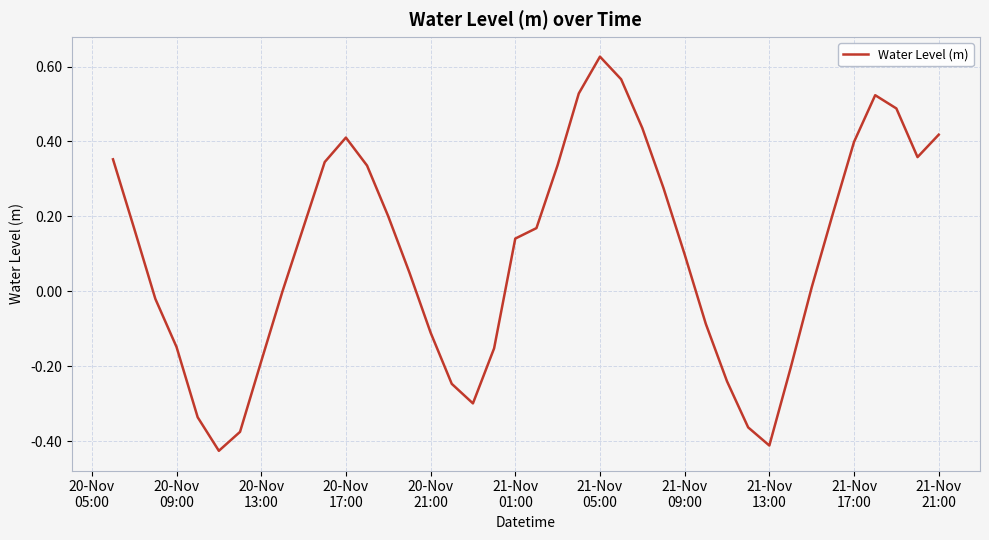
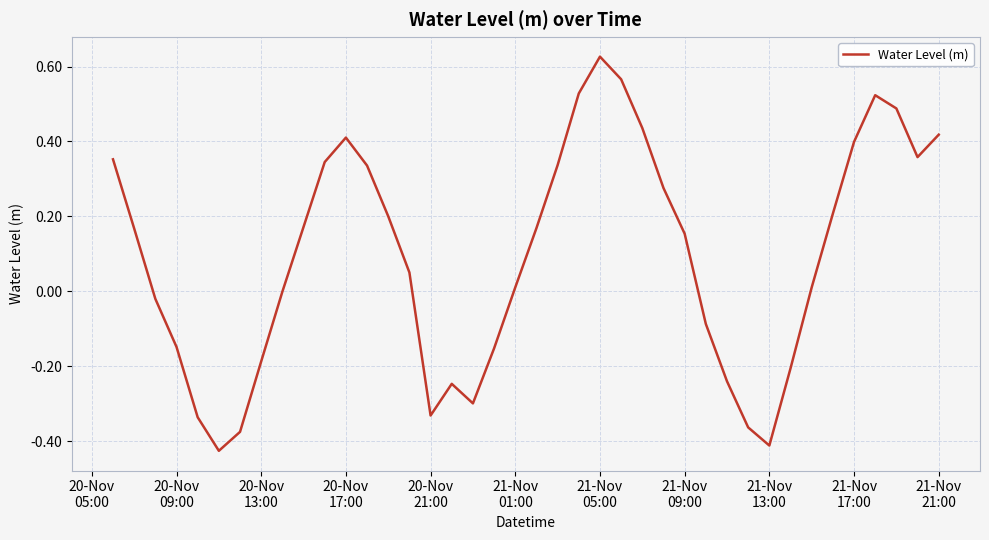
20-Nov 21:00: -0.11 -> -0.33
21-Nov 01:00: 0.14 -> 0.01
21-Nov 09:00: 0.10 -> 0.15
